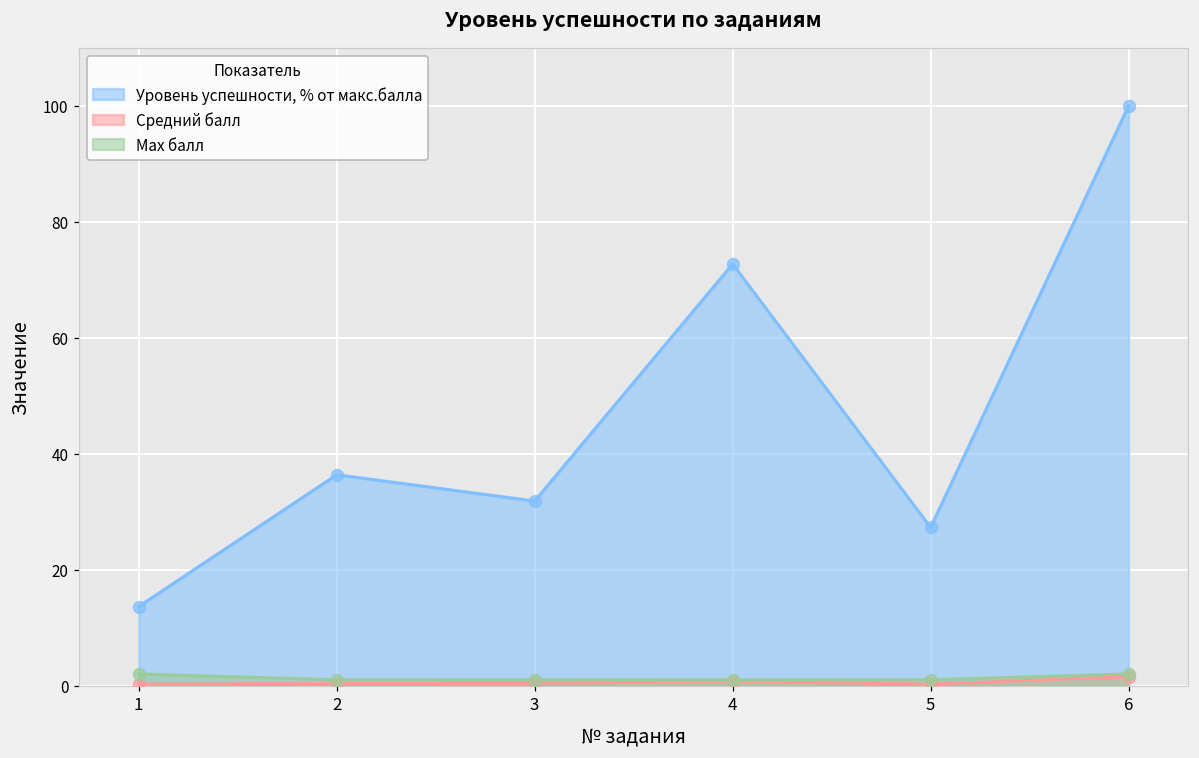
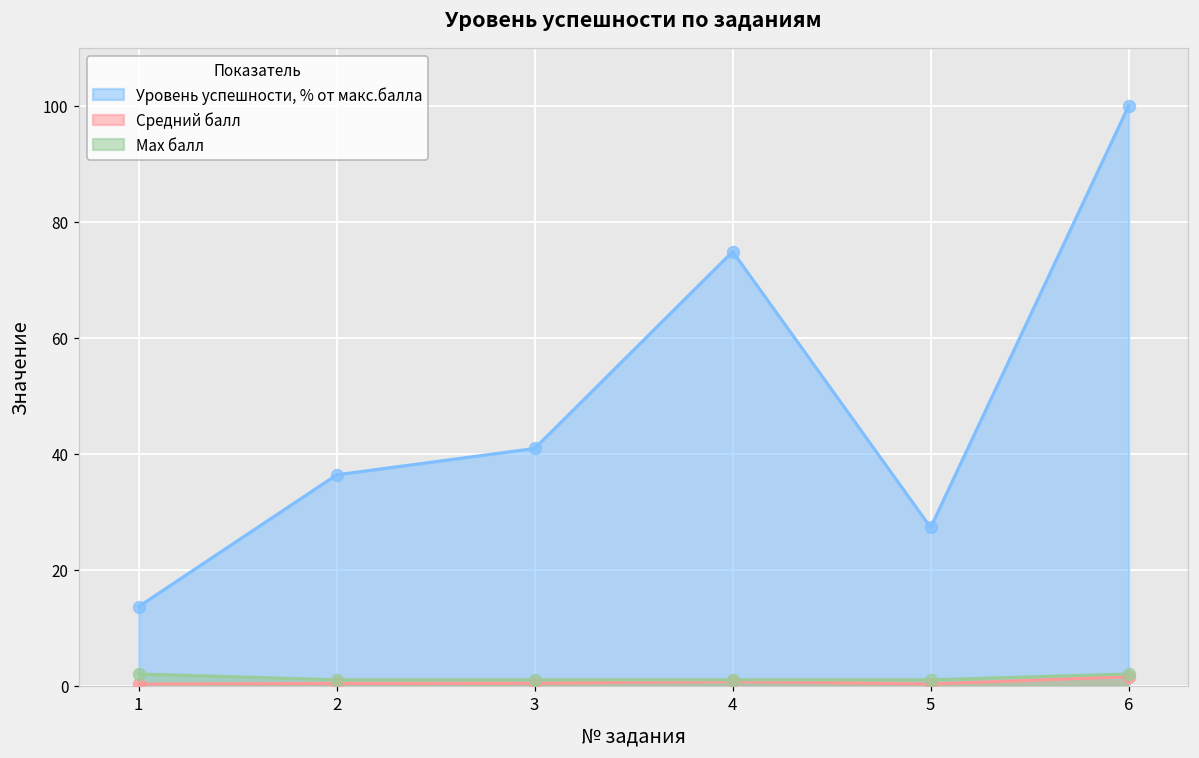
Уровень успешности, % от макс.балла, 3: 32 -> 41
Уровень успешности, % от макс.балла, 4: 73 -> 75
